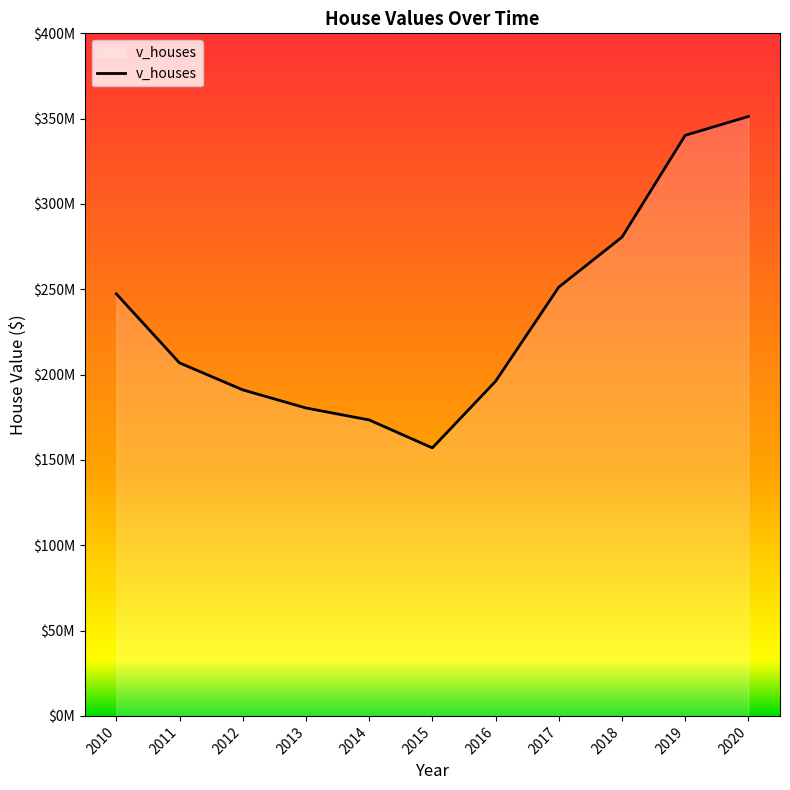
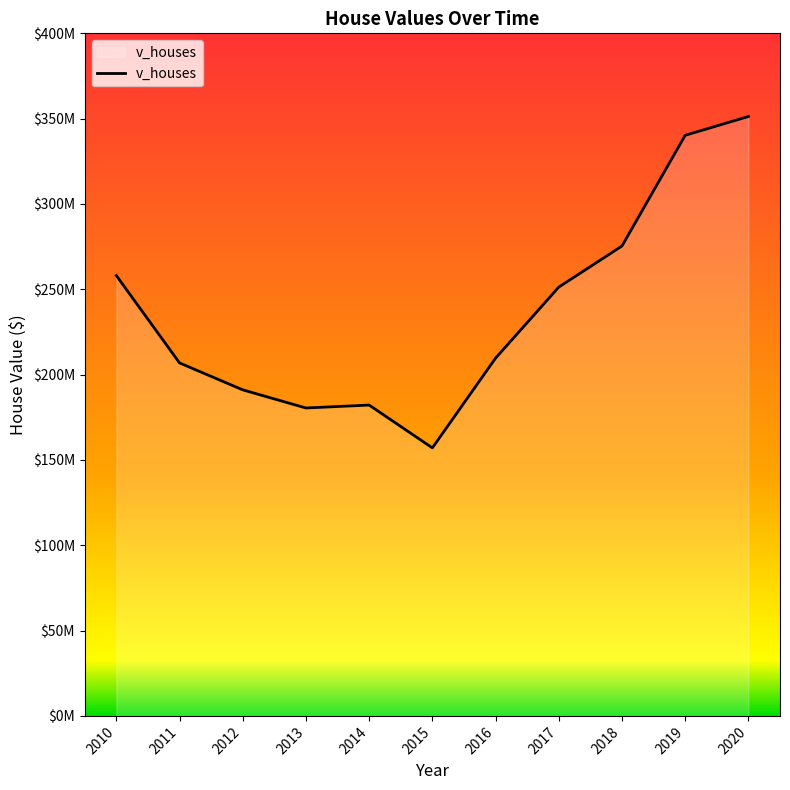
2010: $247000000 -> $258000000
2014: $173000000 -> $182000000
2016: $196000000 -> $210000000
2018: $281000000 -> $275000000
